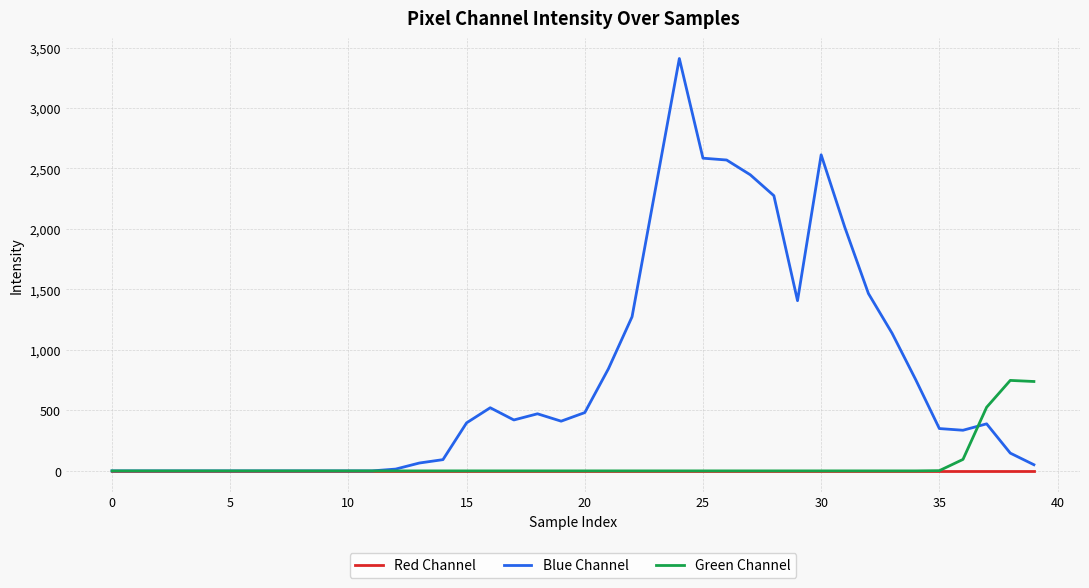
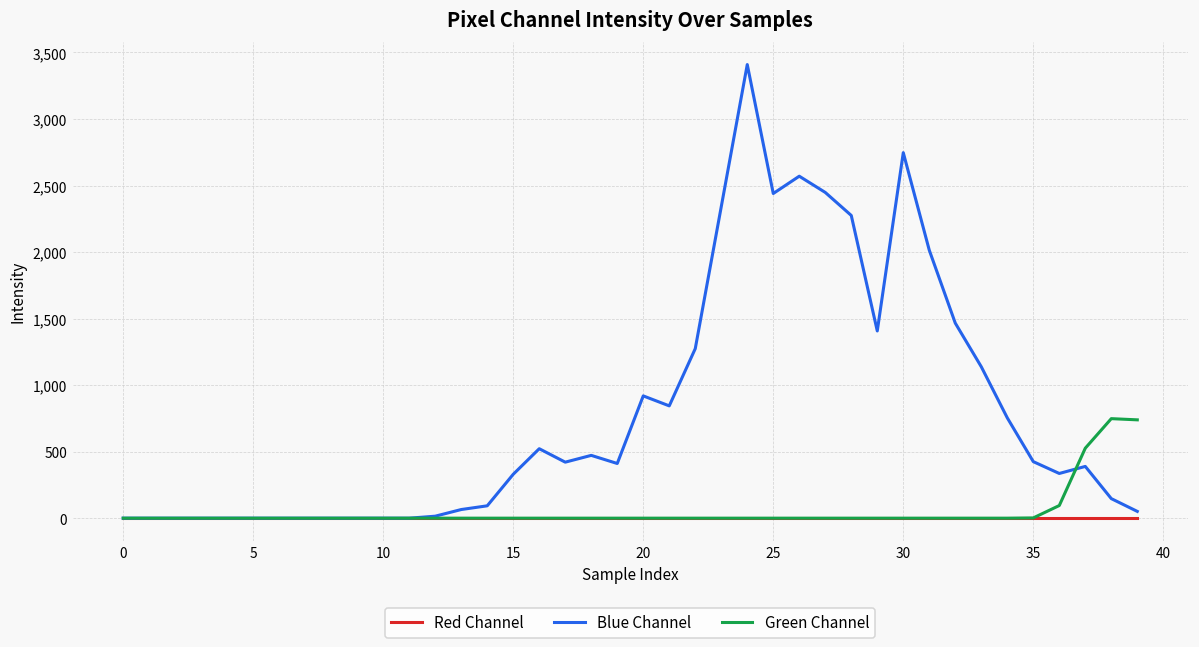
Blue Channel, 15: 400 -> 330
Blue Channel, 20: 480 -> 920
Blue Channel, 25: 2,590 -> 2,440
Blue Channel, 30: 2,610 -> 2,750
Blue Channel, 35: 350 -> 430
